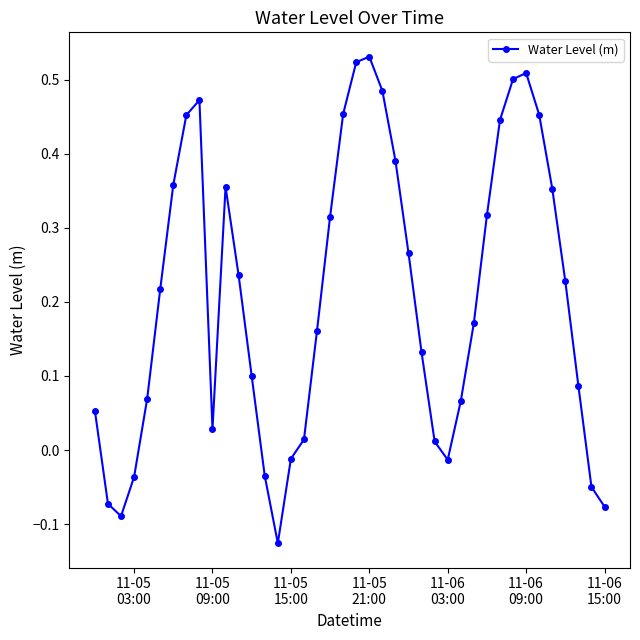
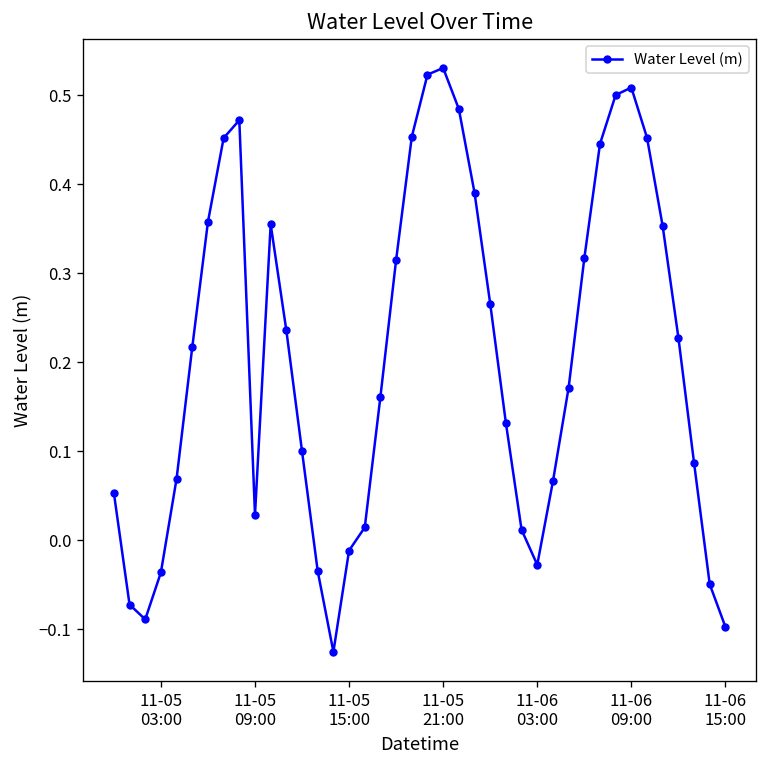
11-06 03:00: -0.01 -> -0.03
11-06 15:00: -0.08 -> -0.10
